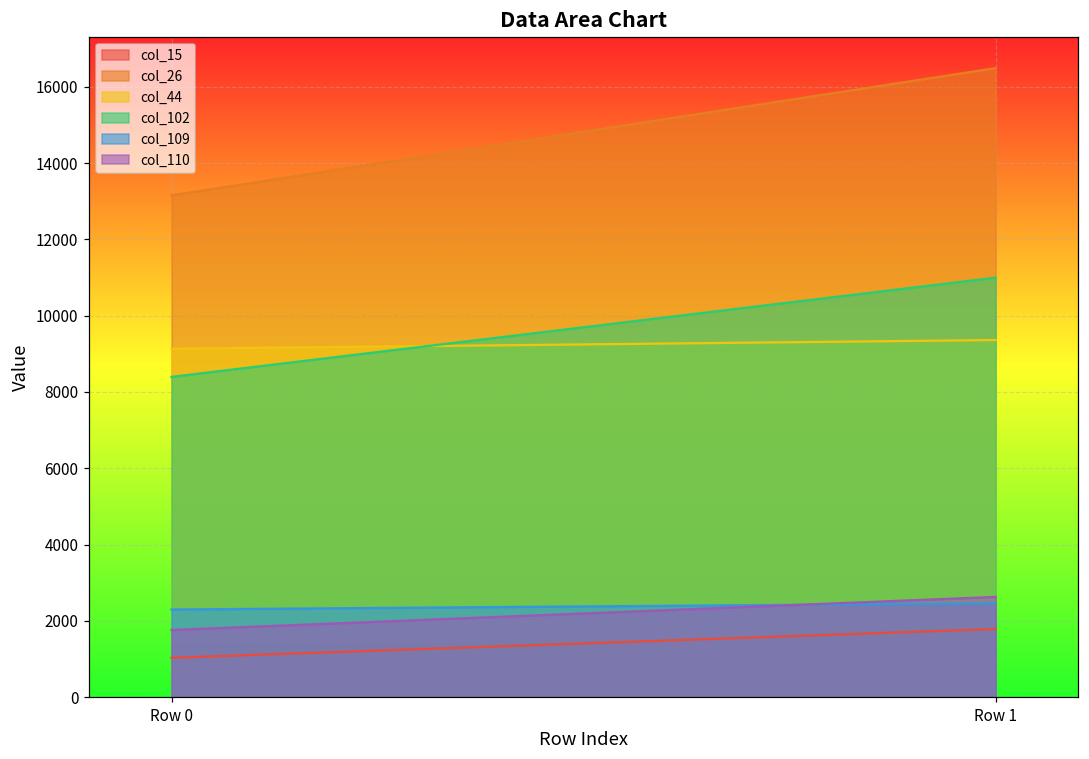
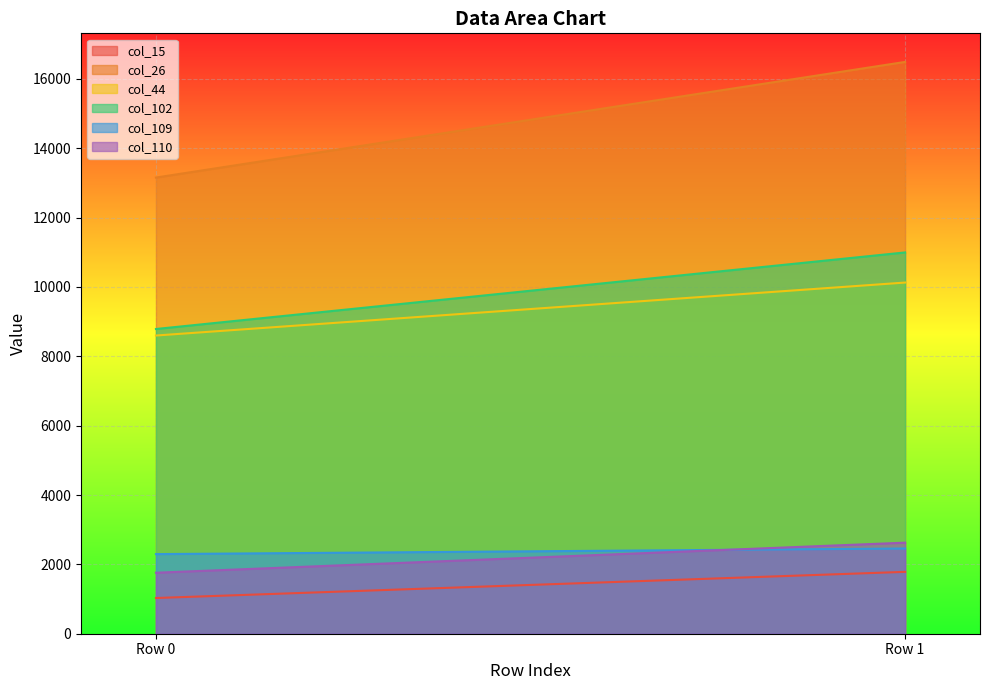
col_44, Row 0: 9100 -> 8600
col_102, Row 0: 8400 -> 8800
col_44, Row 1: 9400 -> 10100
